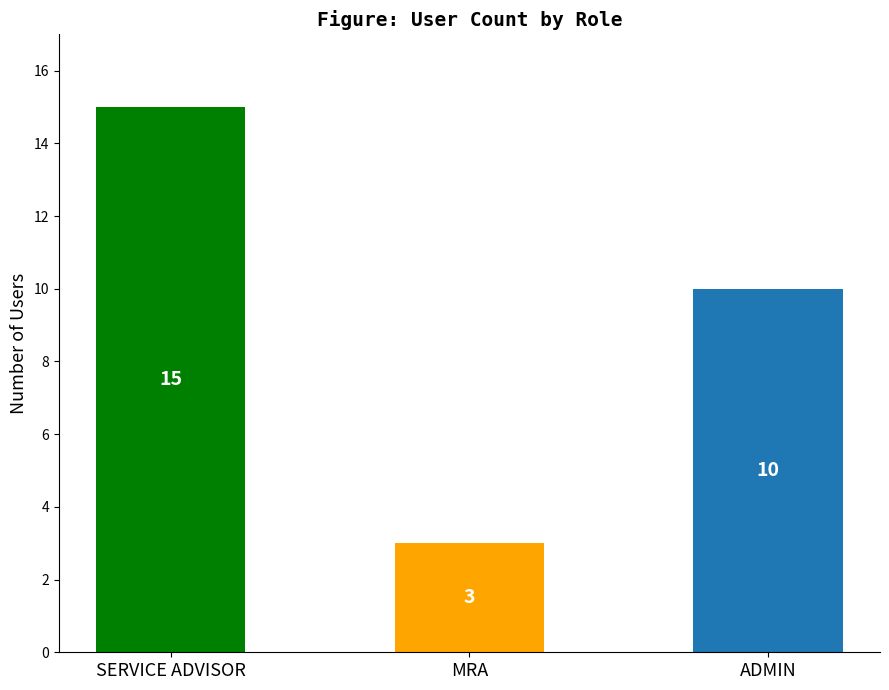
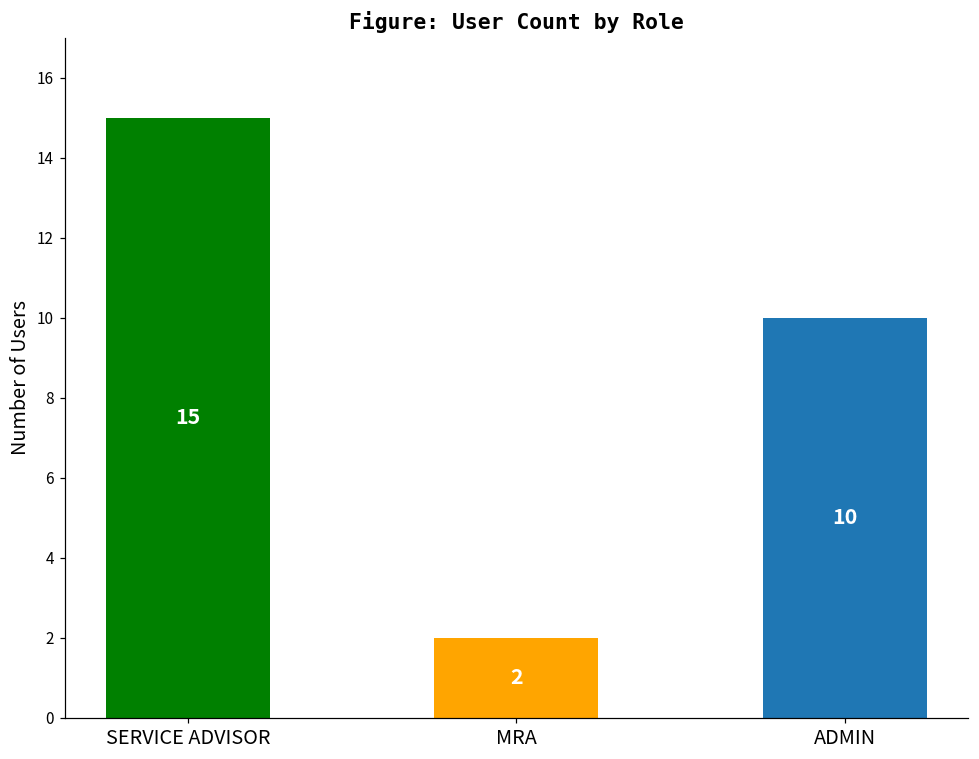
MRA: 3 -> 2
